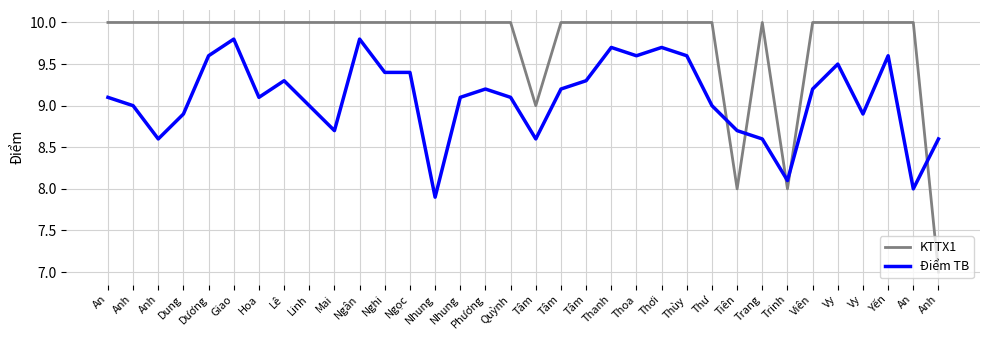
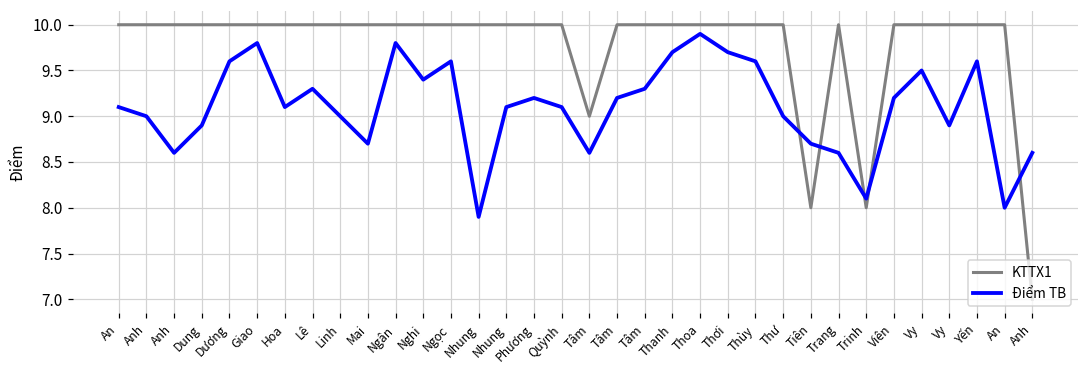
Điểm TB, Ngọc: 9.4 -> 9.6
Điểm TB, Thoa: 9.6 -> 9.9
